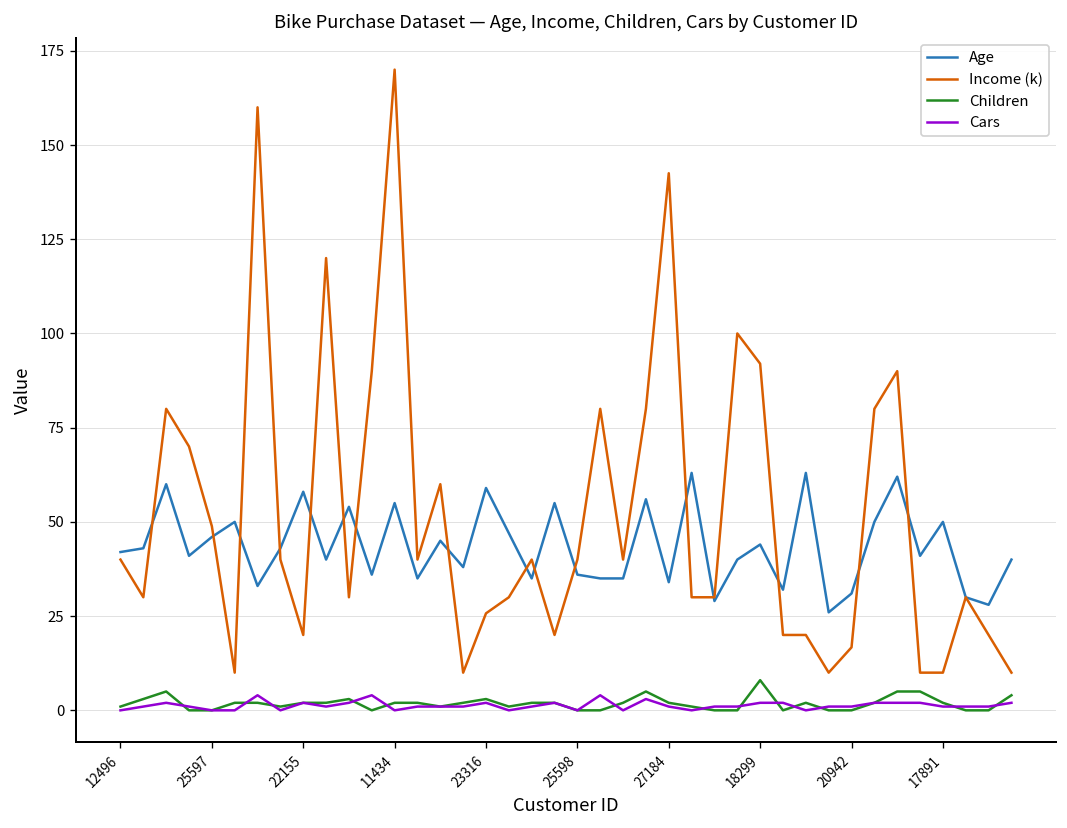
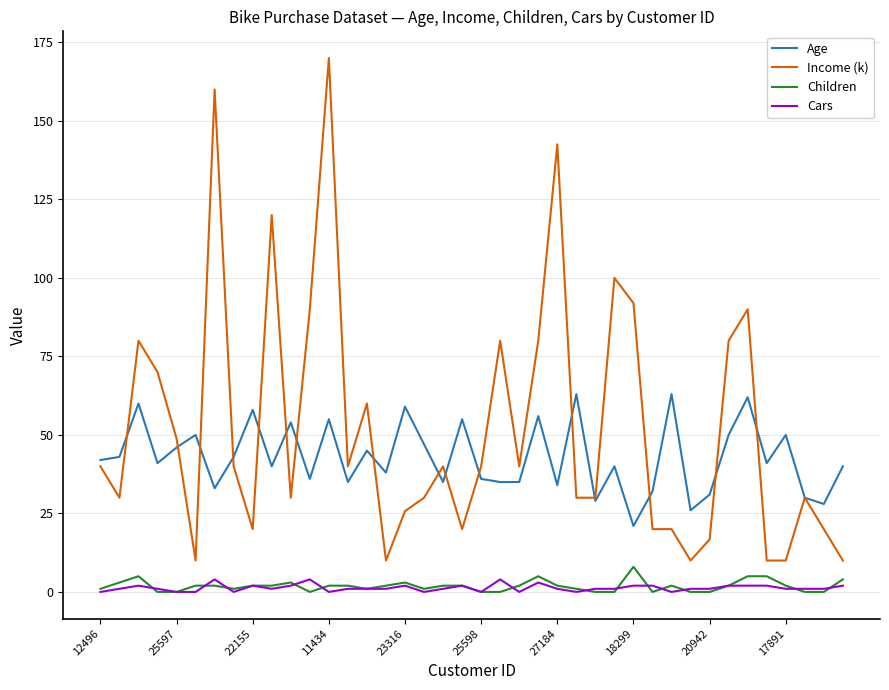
Age, 18299: 44 -> 21
